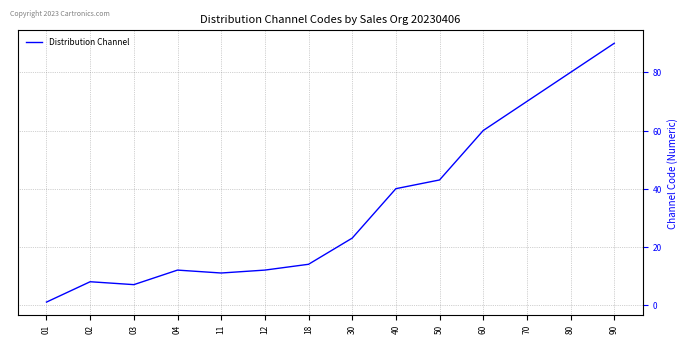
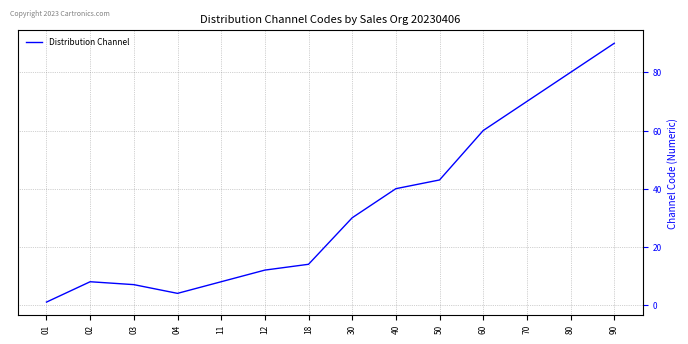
04: 12 -> 4
11: 11 -> 8
30: 23 -> 30
